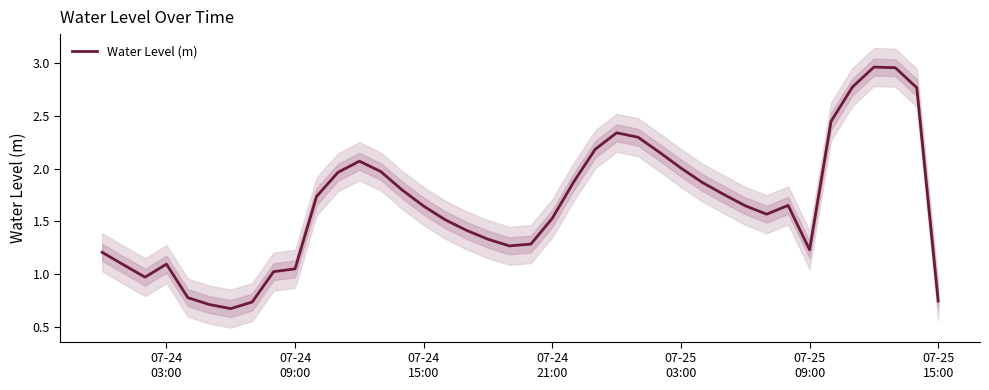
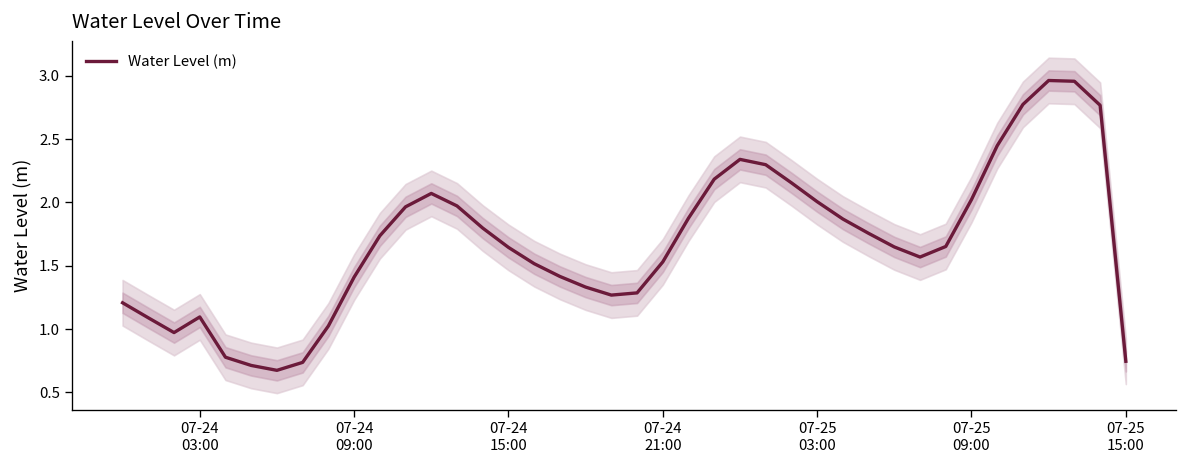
Water Level (m), 07-24 09:00: 1.05 -> 1.41
Water Level (m), 07-25 09:00: 1.23 -> 2.02
